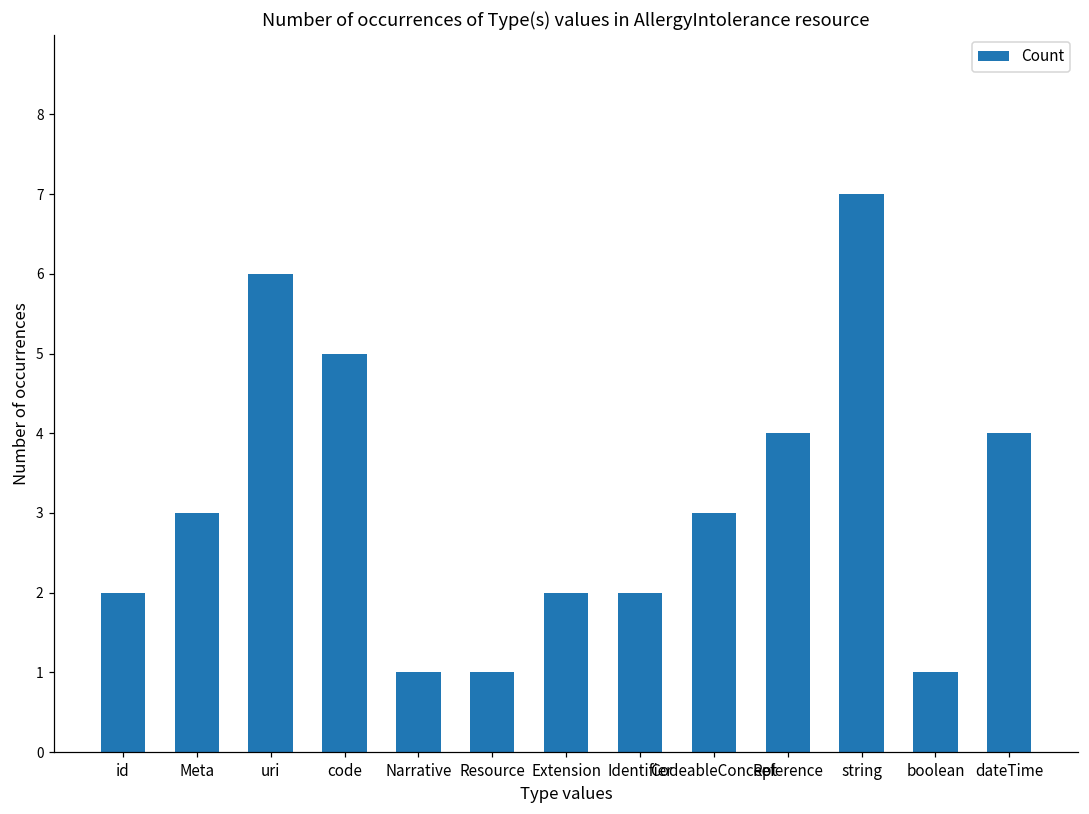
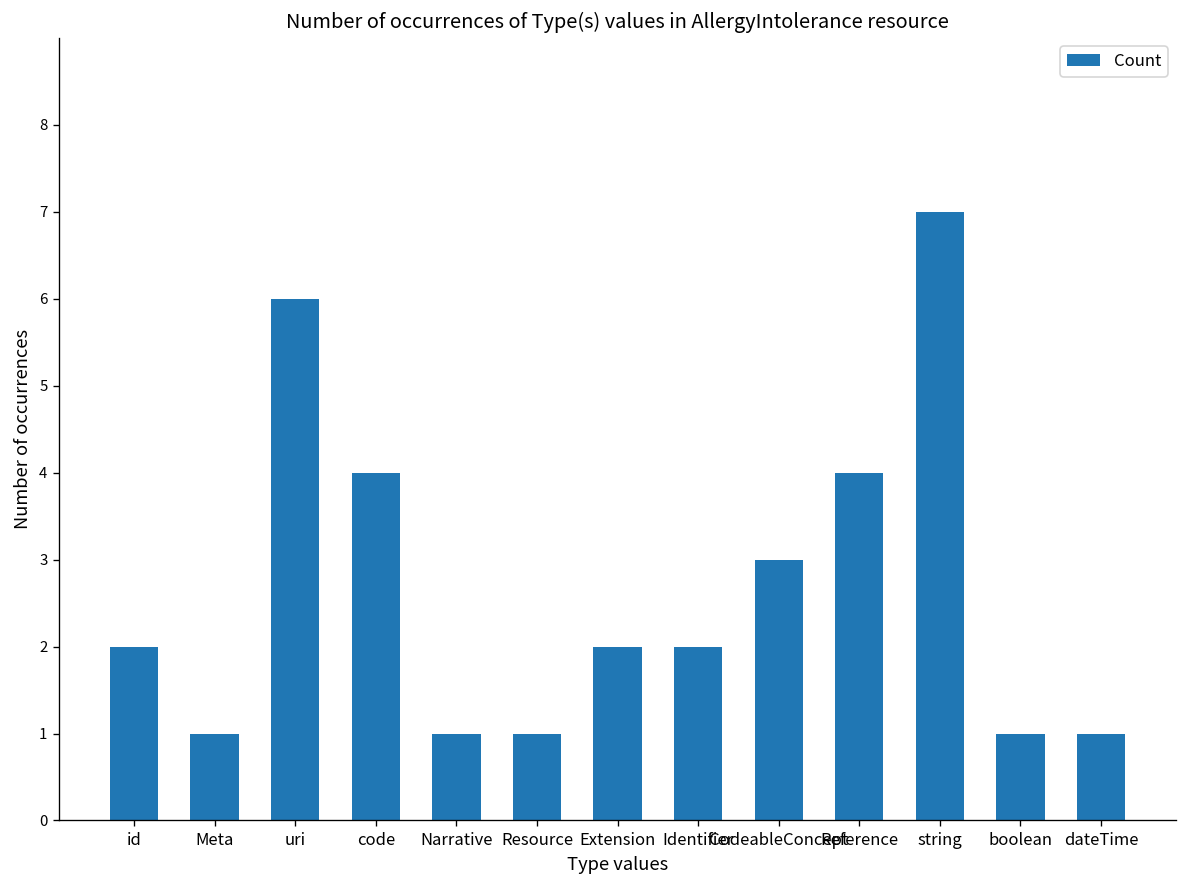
Meta: 3 -> 1
code: 5 -> 4
dateTime: 4 -> 1
